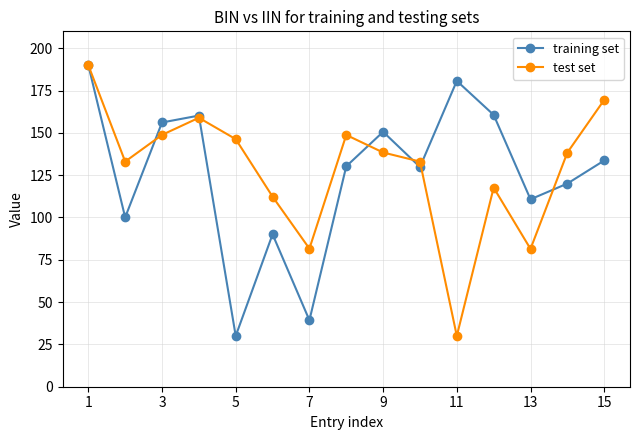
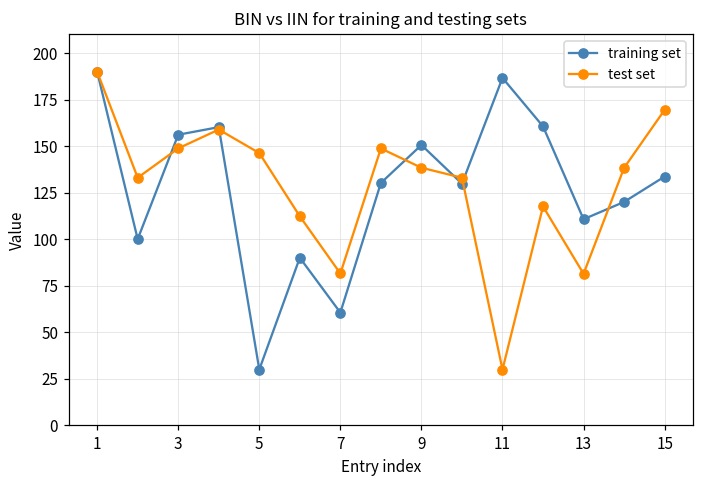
training set, 7: 39 -> 61
training set, 11: 181 -> 187
